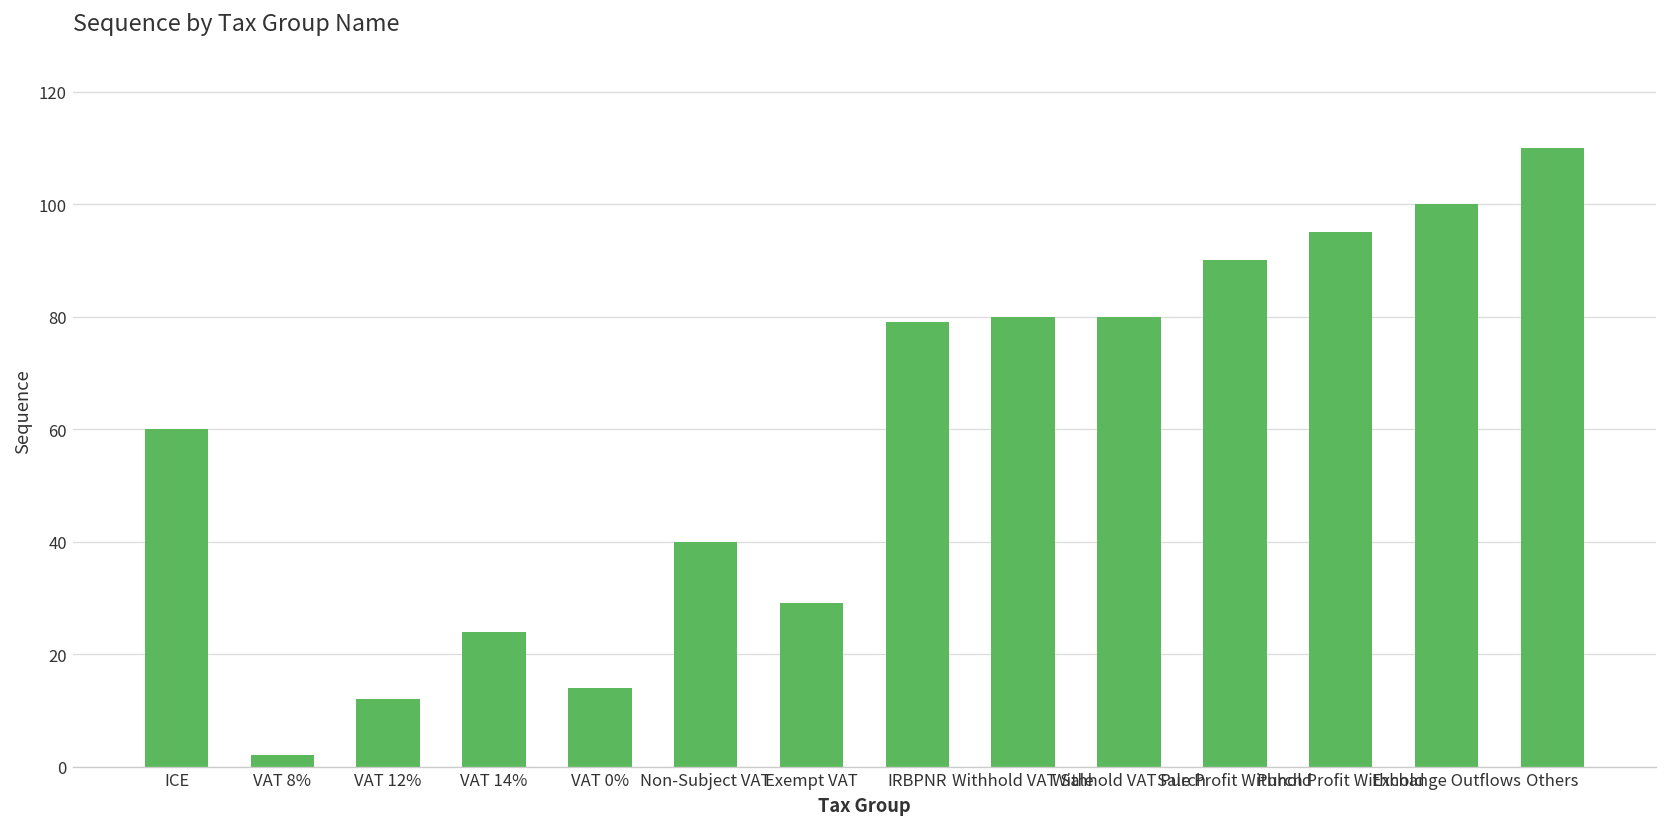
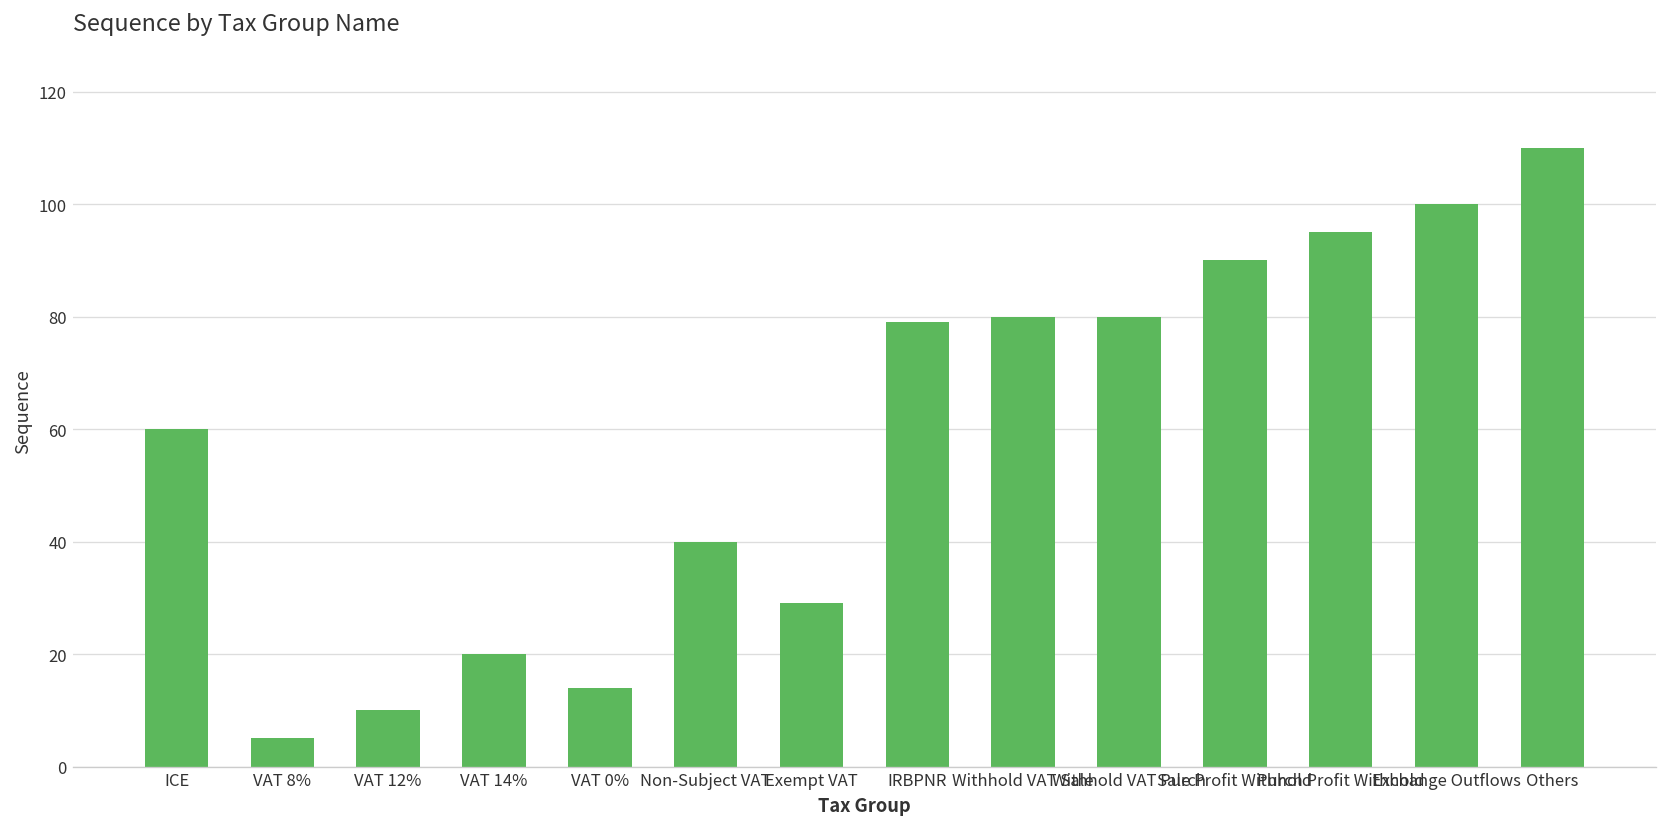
VAT 8%: 2 -> 5
VAT 12%: 12 -> 10
VAT 14%: 24 -> 20
